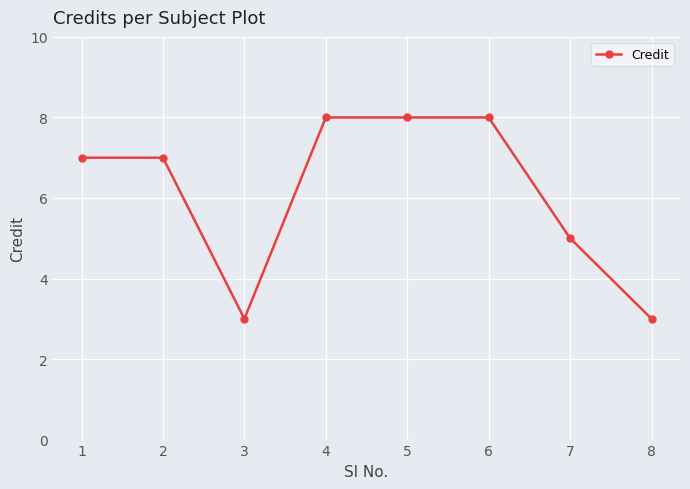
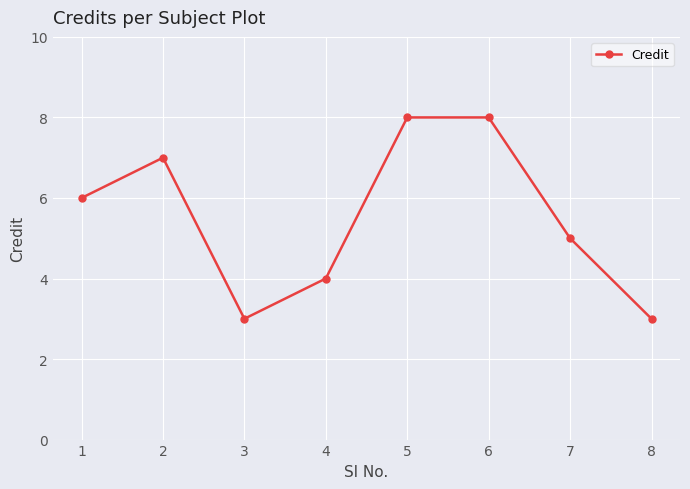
1: 7 -> 6
4: 8 -> 4
